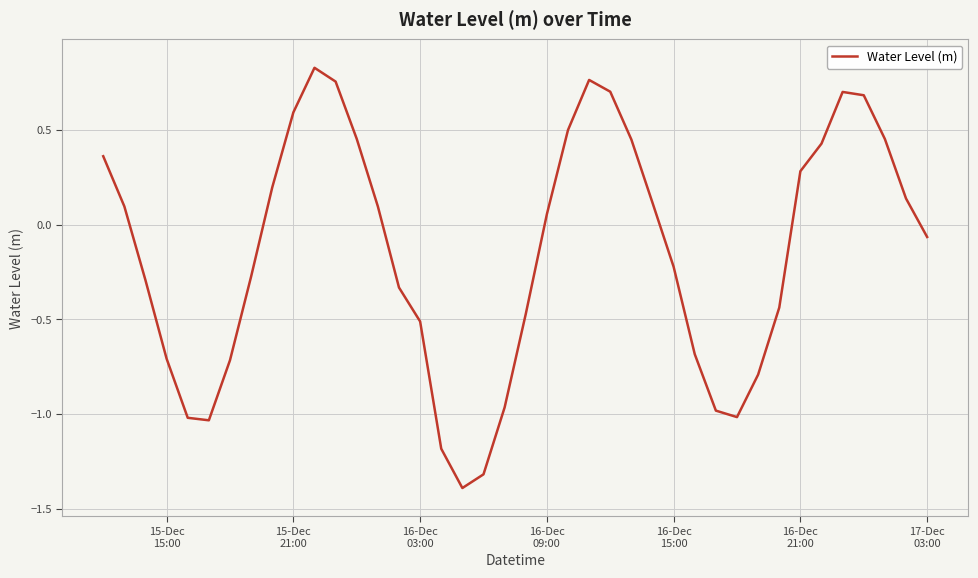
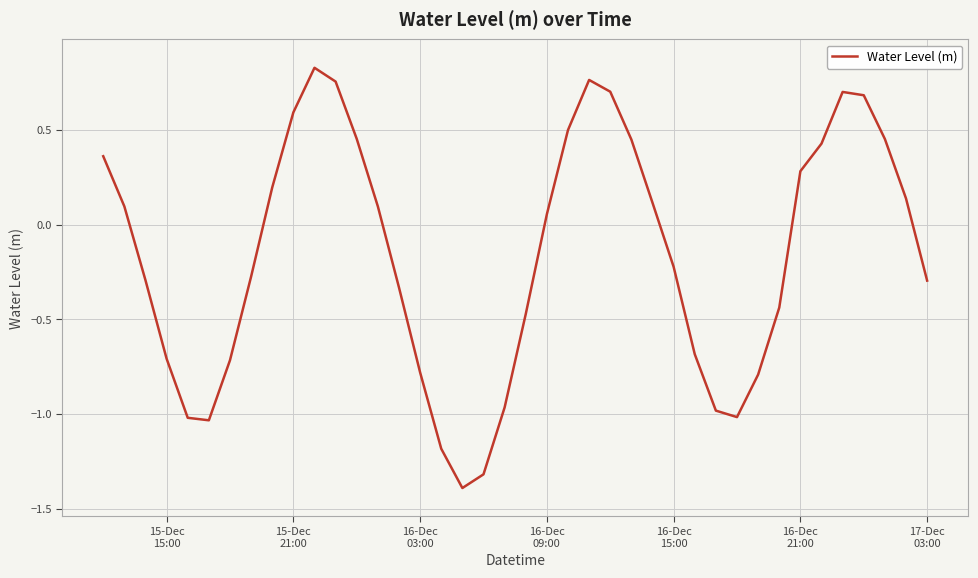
16-Dec 03:00: -0.51 -> -0.78
17-Dec 03:00: -0.06 -> -0.30
